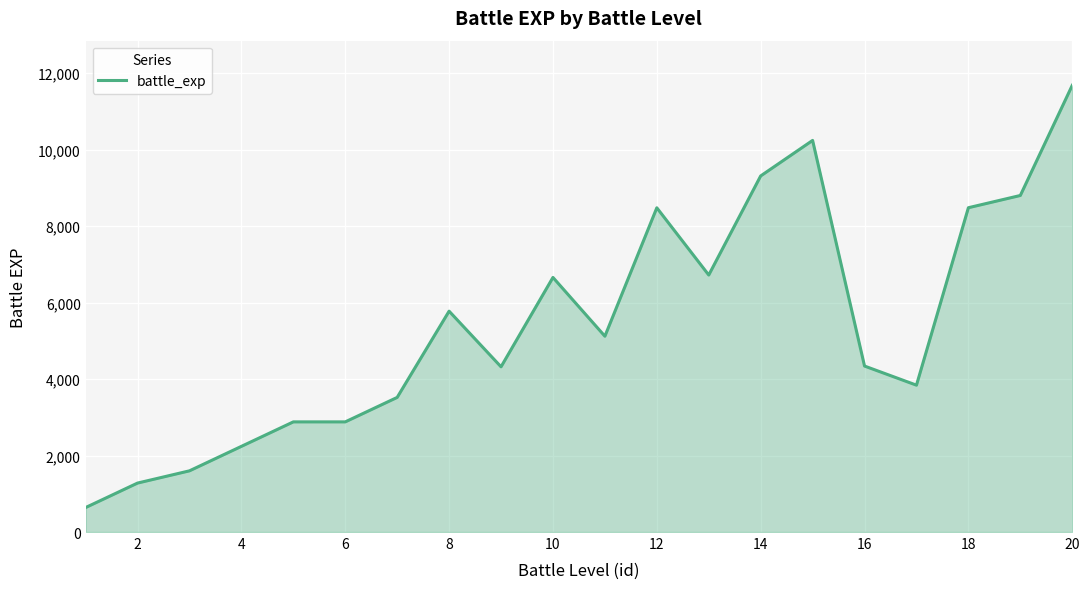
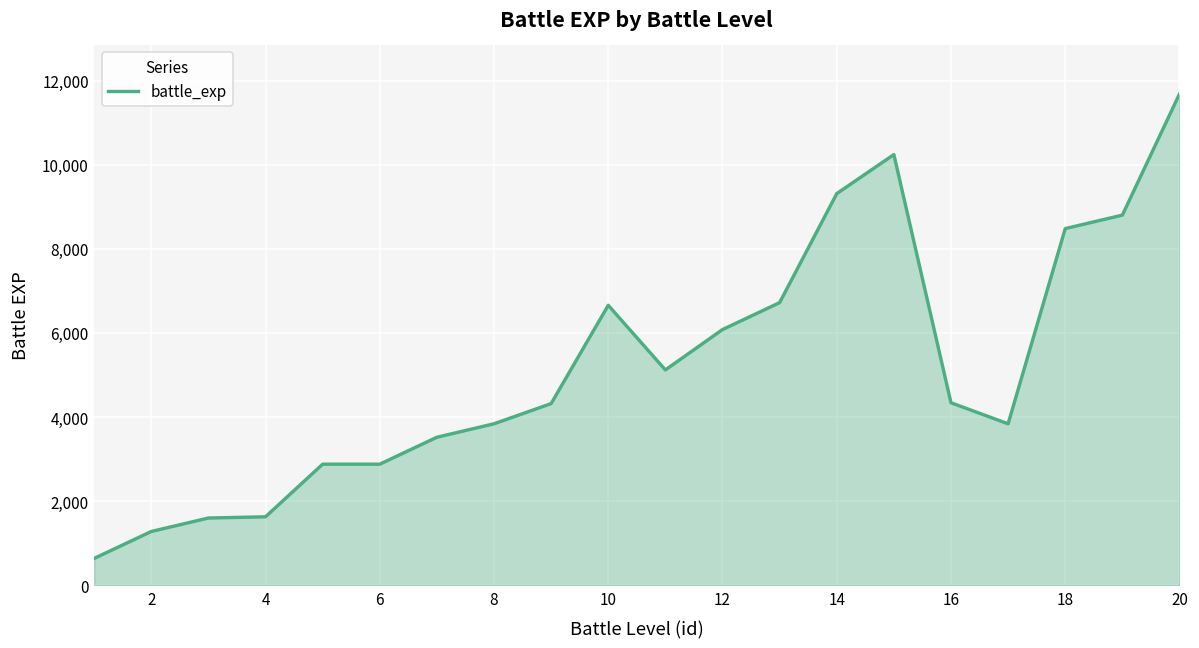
4: 2,200 -> 1,600
8: 5,800 -> 3,800
12: 8,500 -> 6,100
